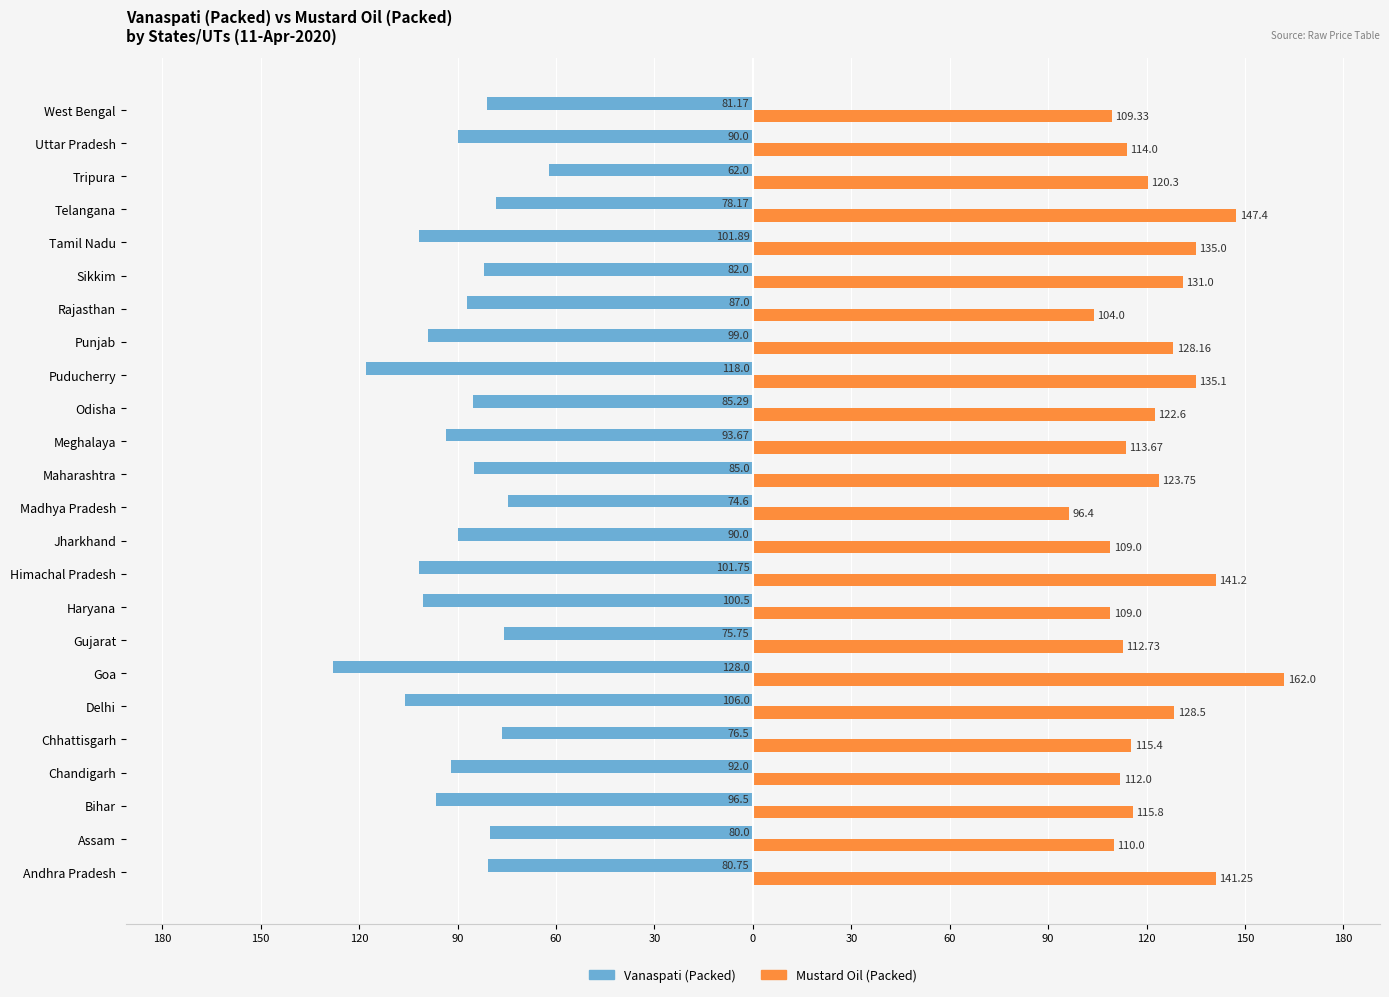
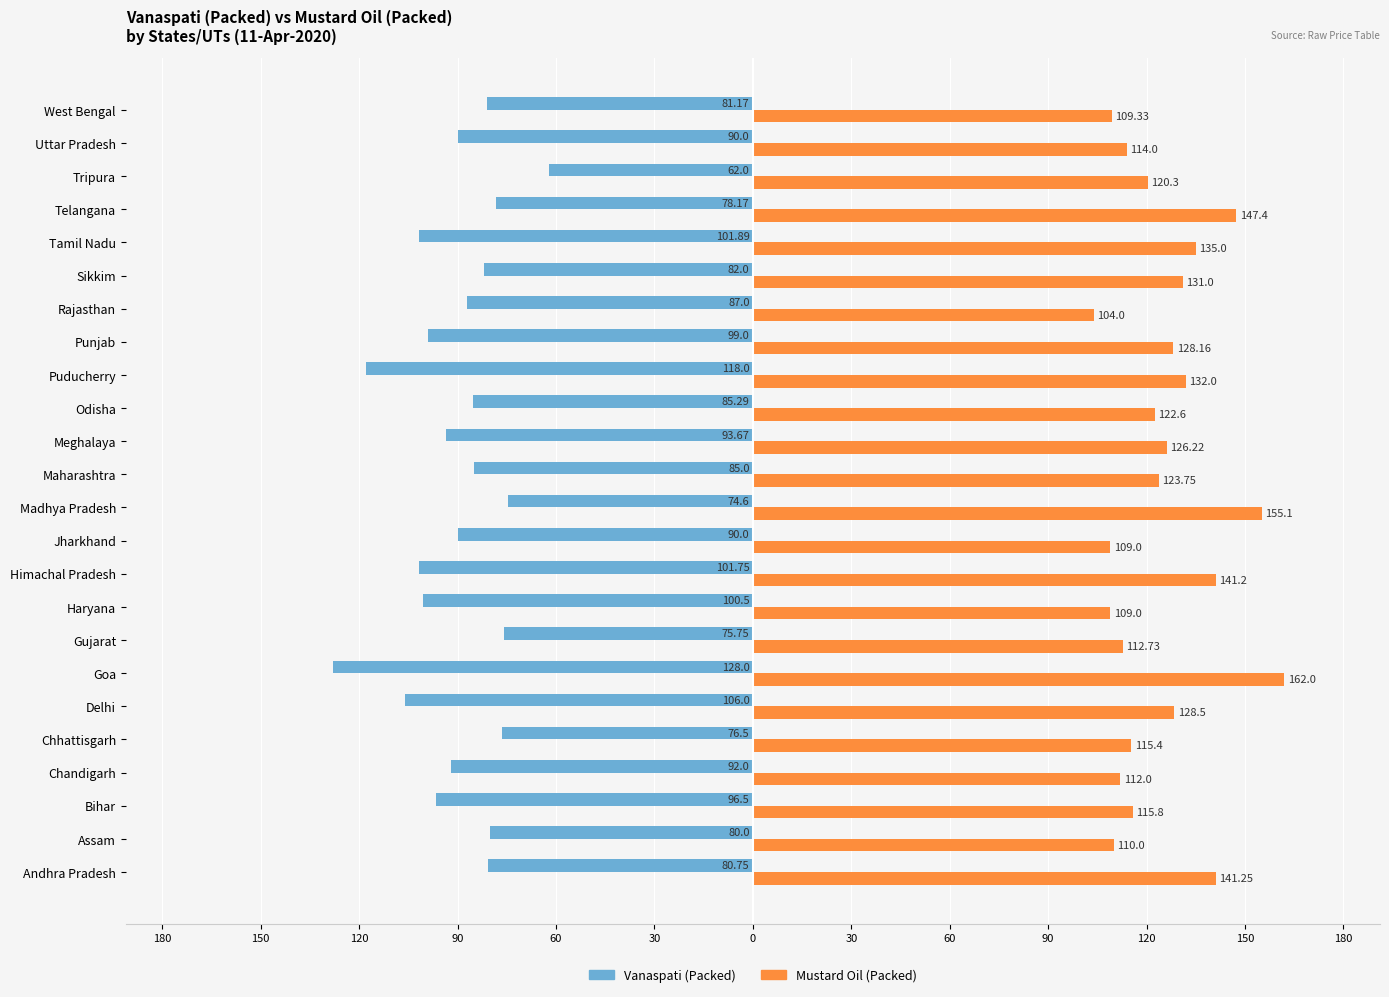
Mustard Oil (Packed), Puducherry: 135.1 -> 132.0
Mustard Oil (Packed), Meghalaya: 113.67 -> 126.22
Mustard Oil (Packed), Madhya Pradesh: 96.4 -> 155.1
